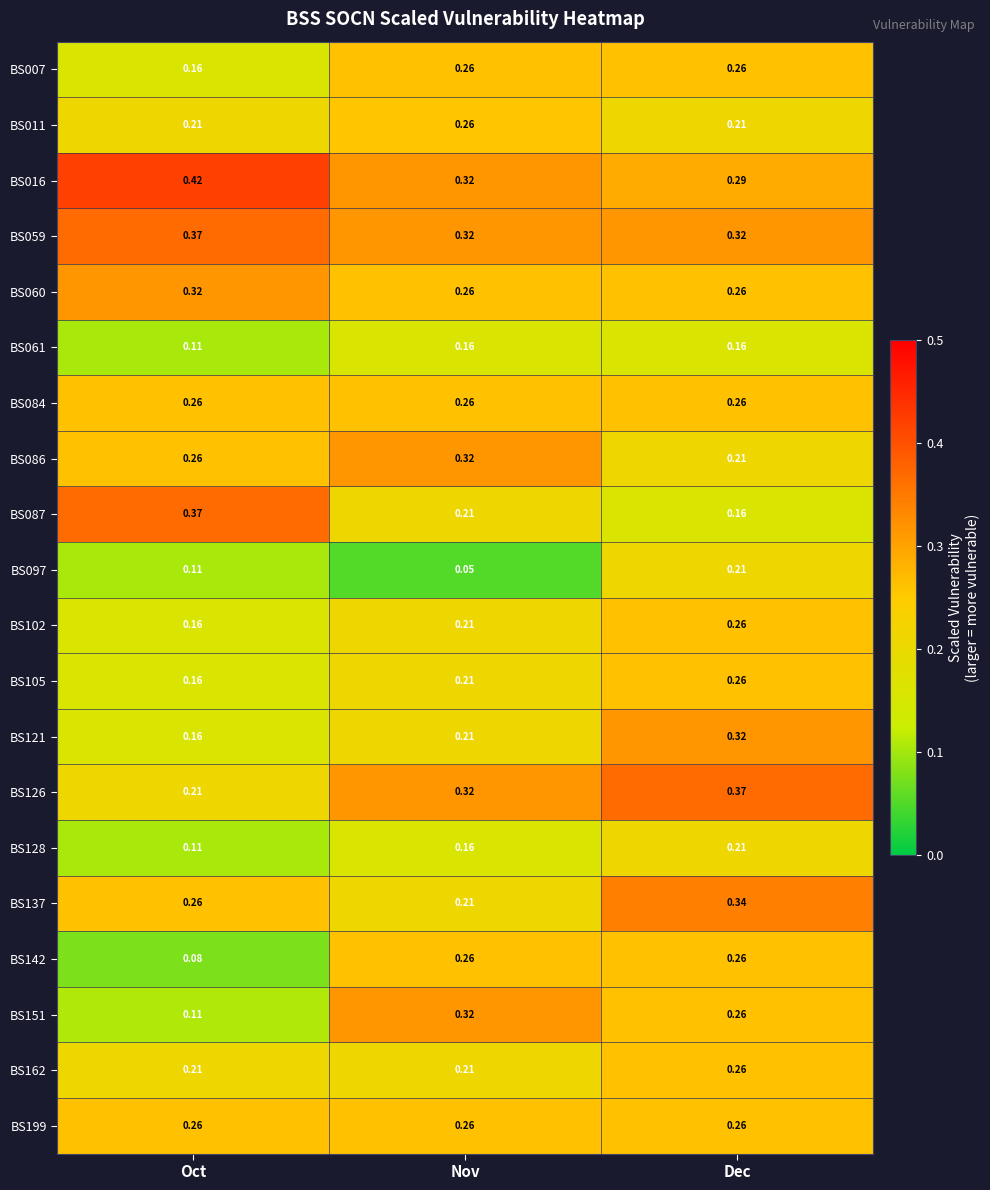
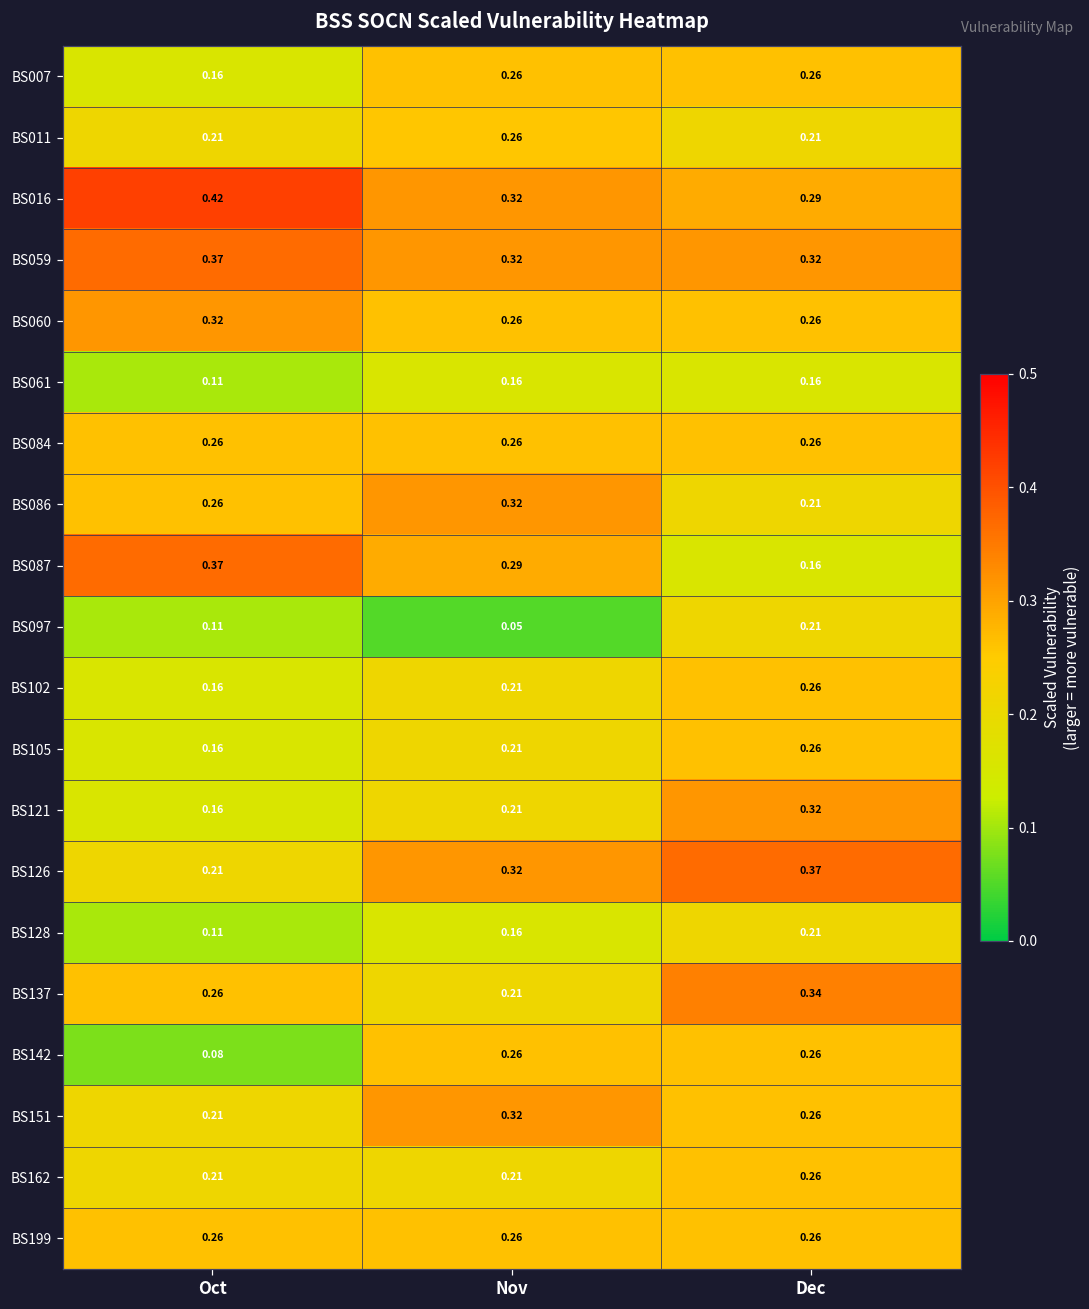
BS087, Nov: 0.21 -> 0.29
BS151, Oct: 0.11 -> 0.21
